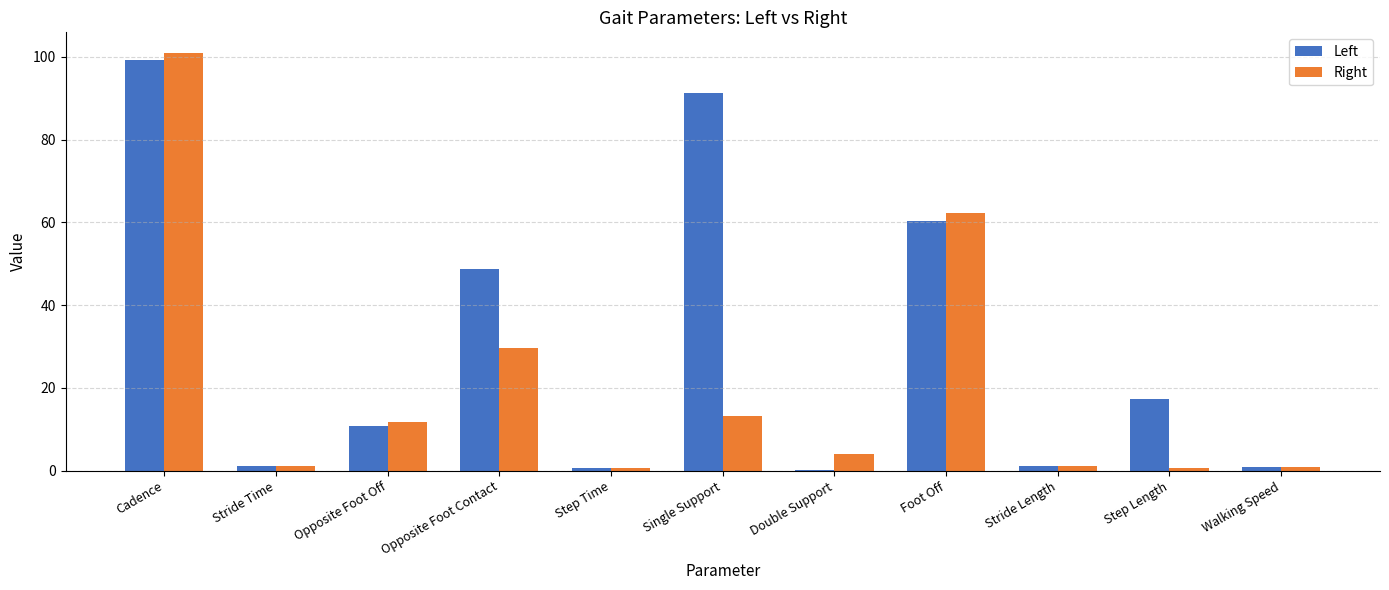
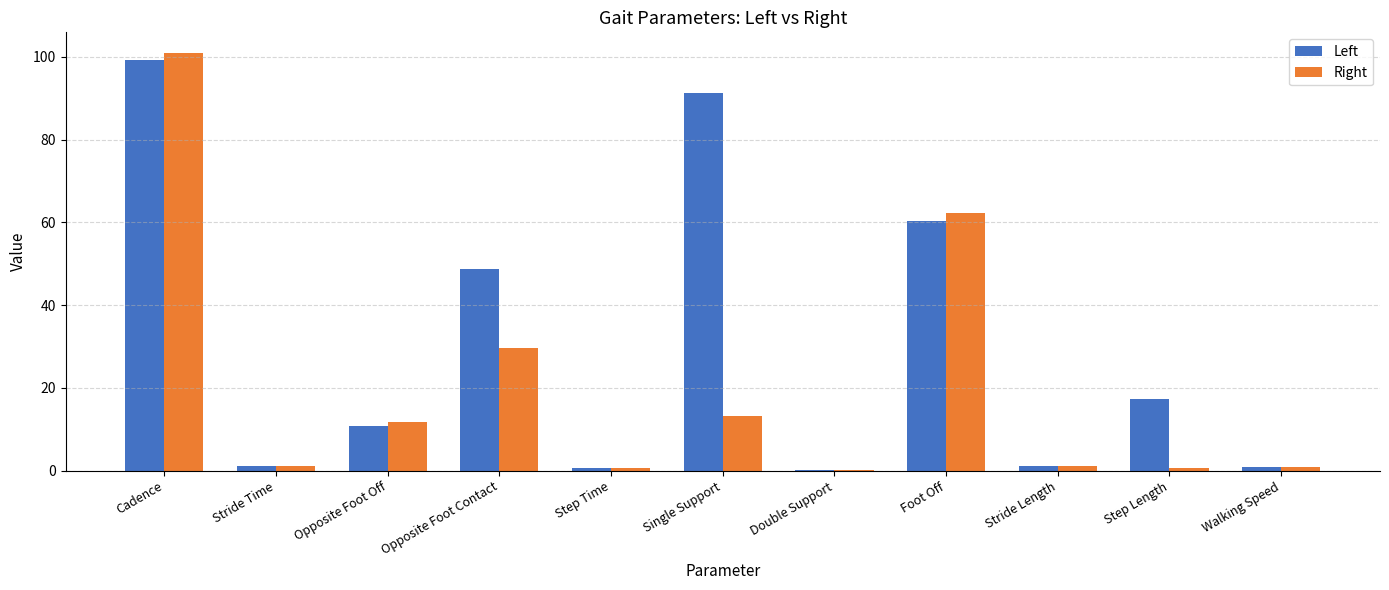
Right, Double Support: 4 -> 0
